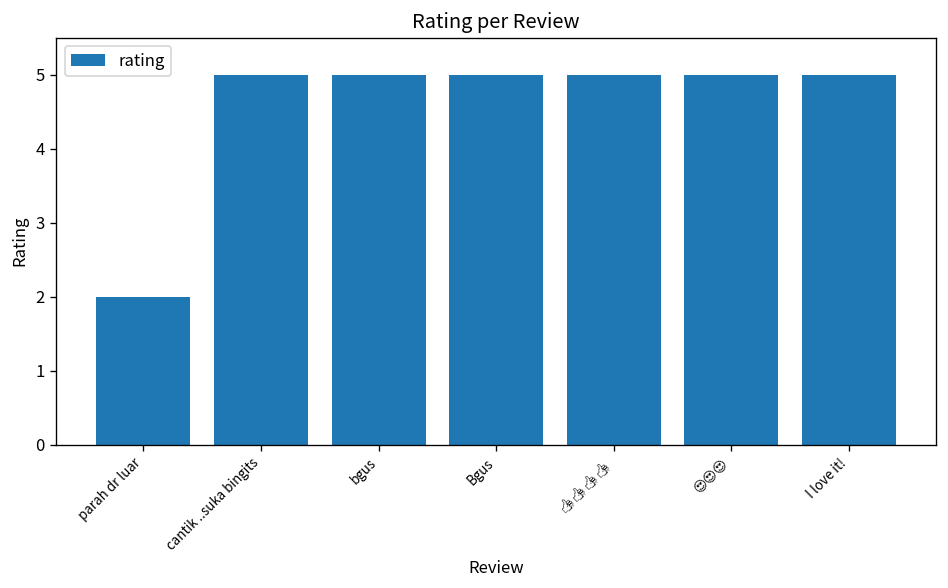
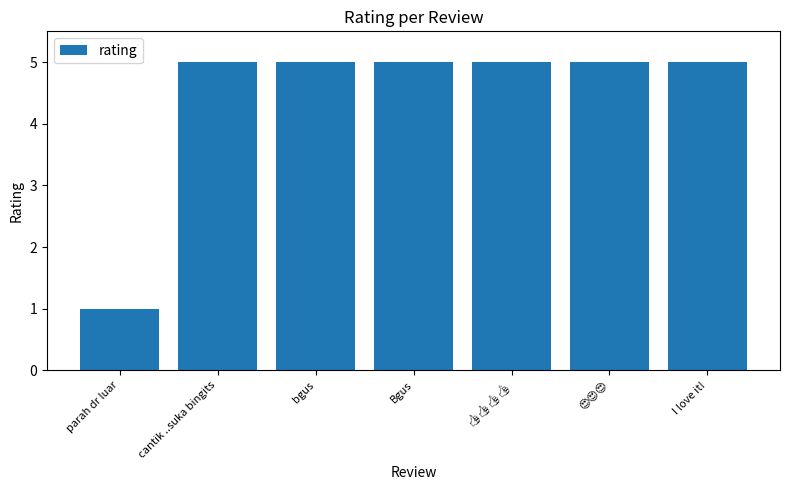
parah dr luar: 2 -> 1
